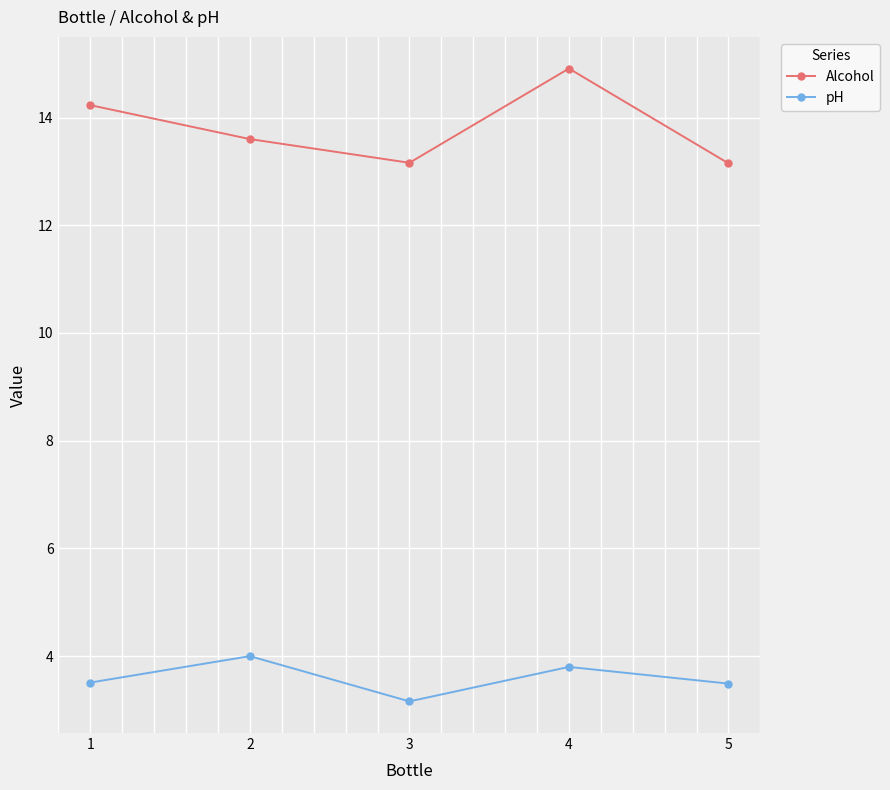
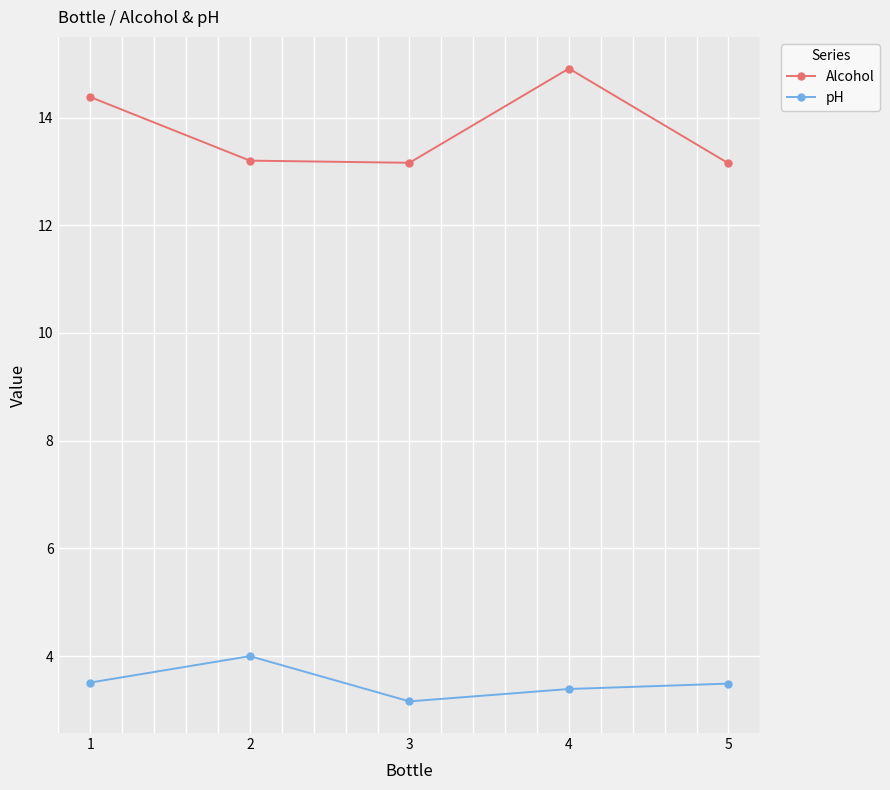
Alcohol, 1: 14.2 -> 14.4
Alcohol, 2: 13.6 -> 13.2
pH, 4: 3.8 -> 3.4
